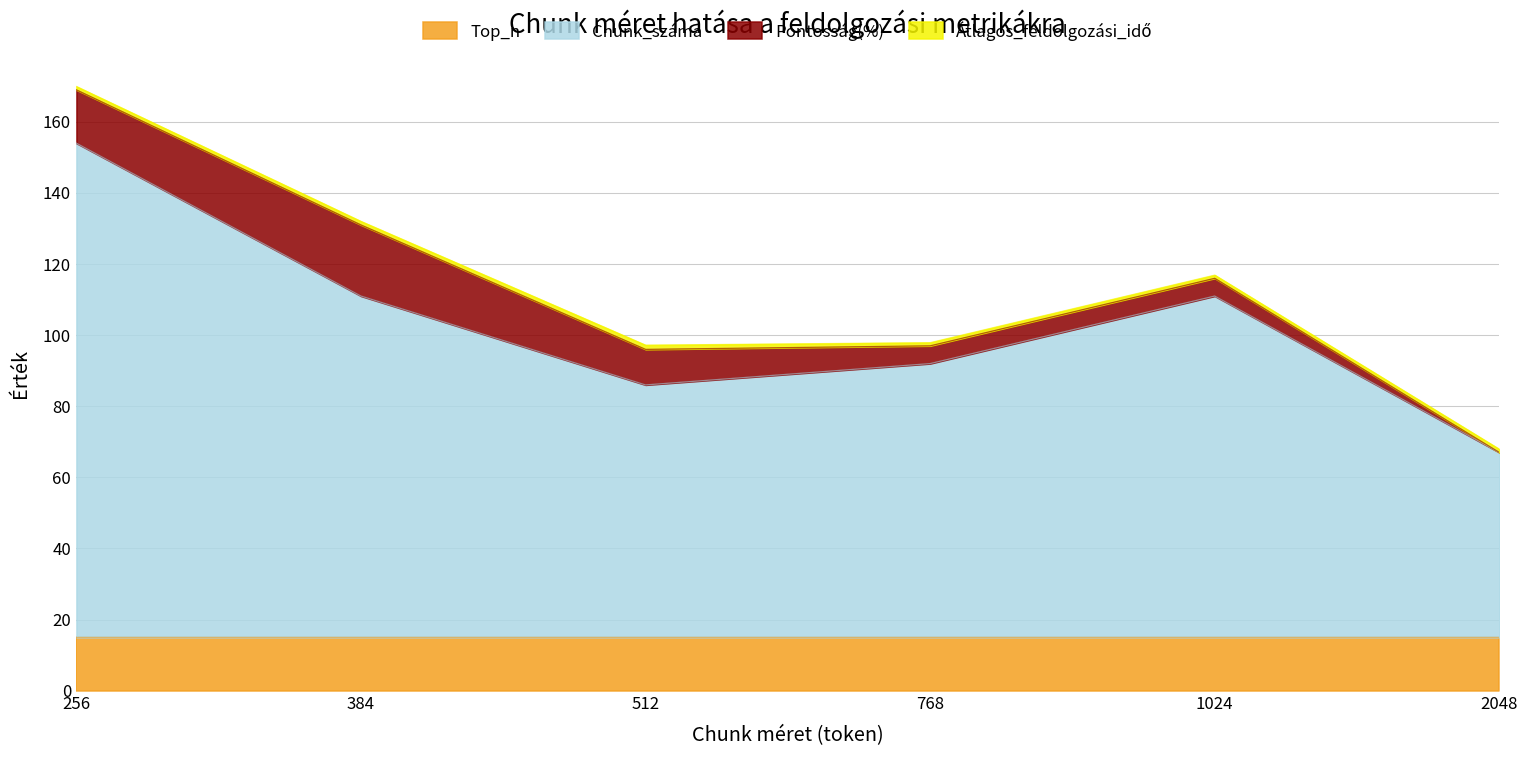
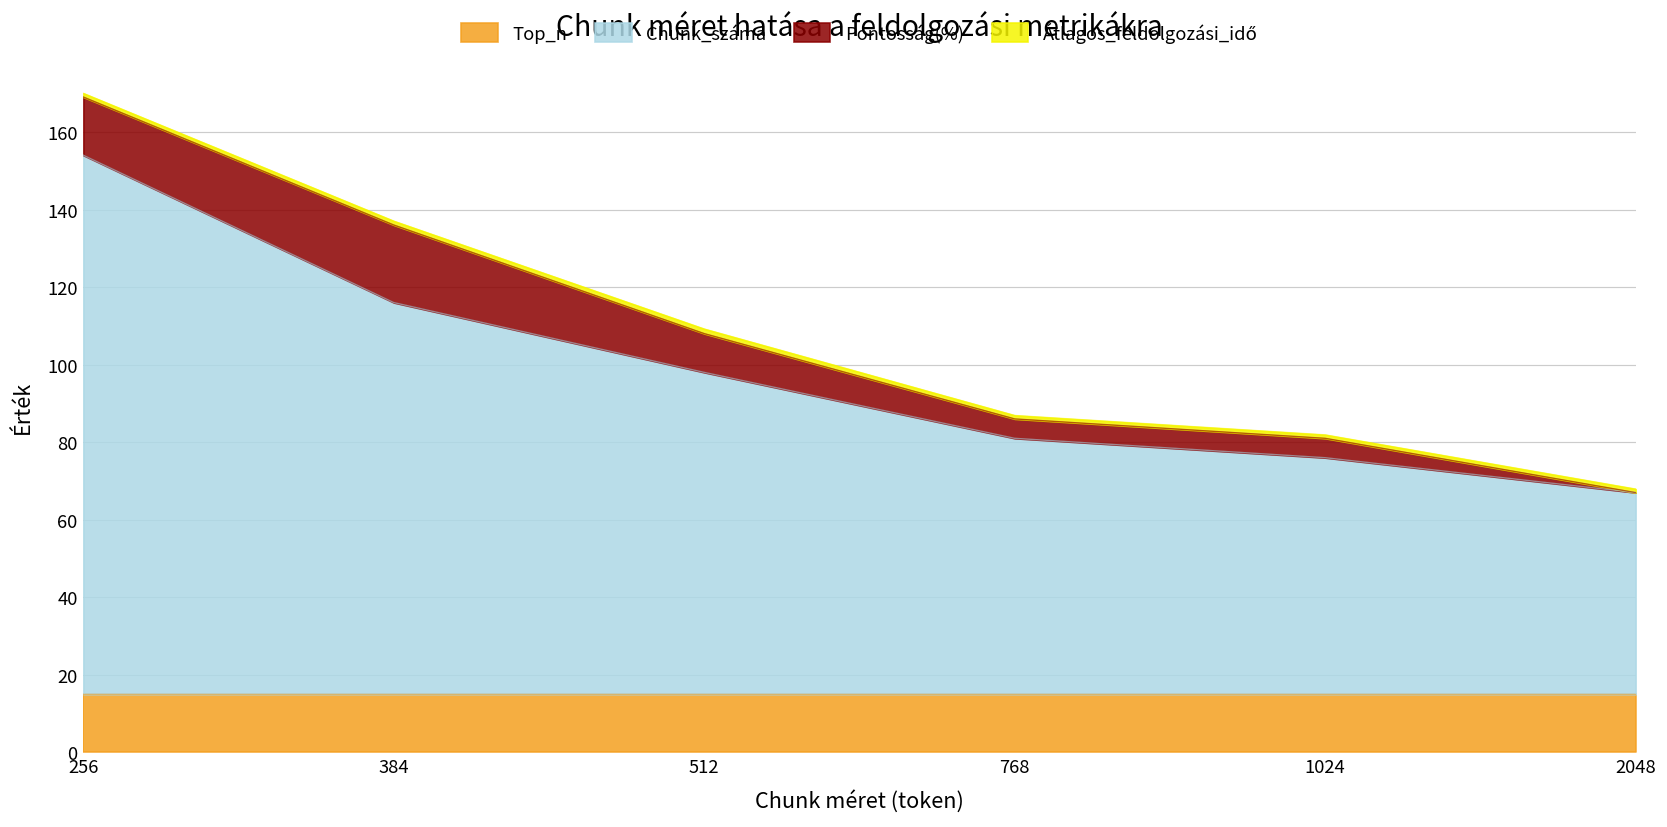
Chunk_száma, 384: 111 -> 116
Chunk_száma, 512: 86 -> 98
Chunk_száma, 768: 92 -> 81
Chunk_száma, 1024: 111 -> 76
